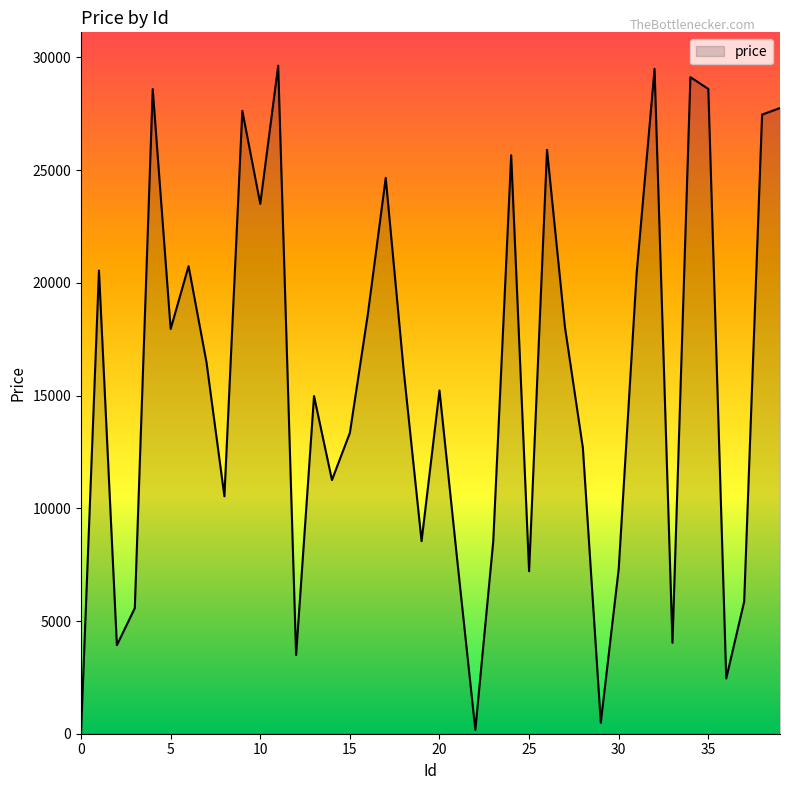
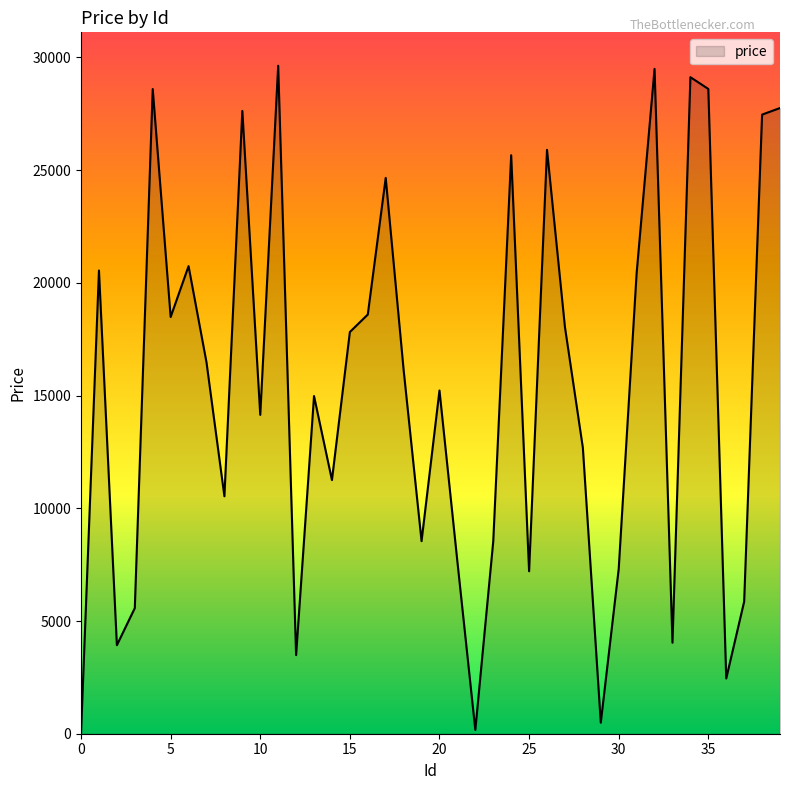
5: 18000 -> 18500
10: 23500 -> 14100
15: 13300 -> 17800
